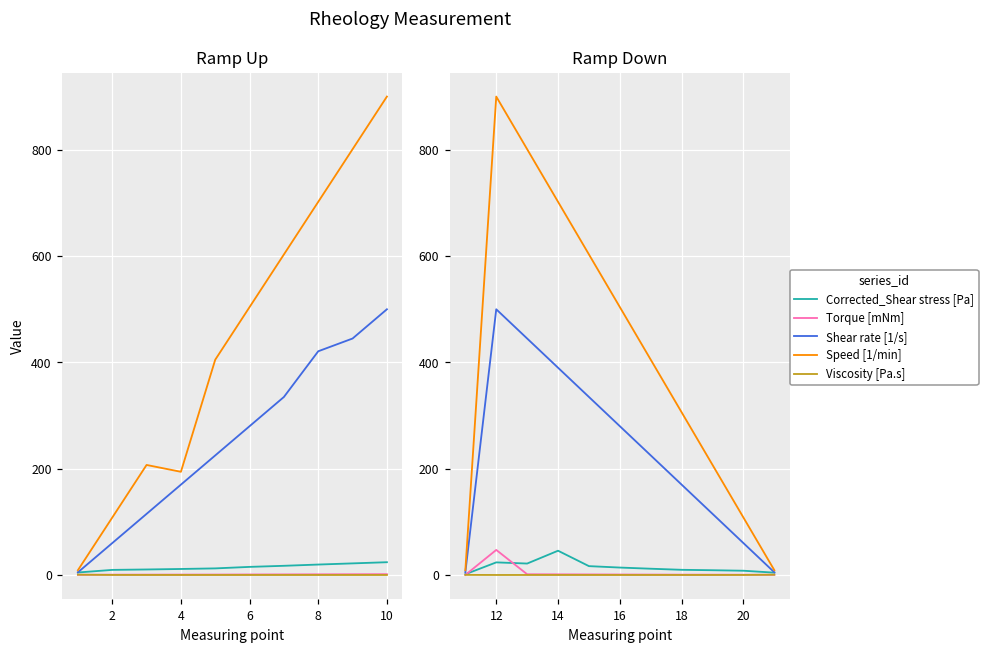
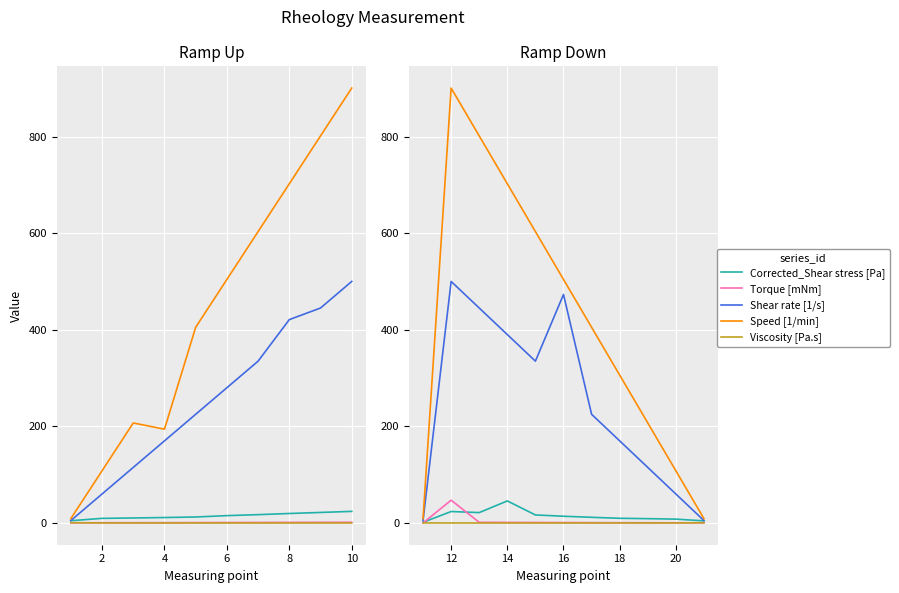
Ramp Down, Shear rate [1/s], 16: 280 -> 470
